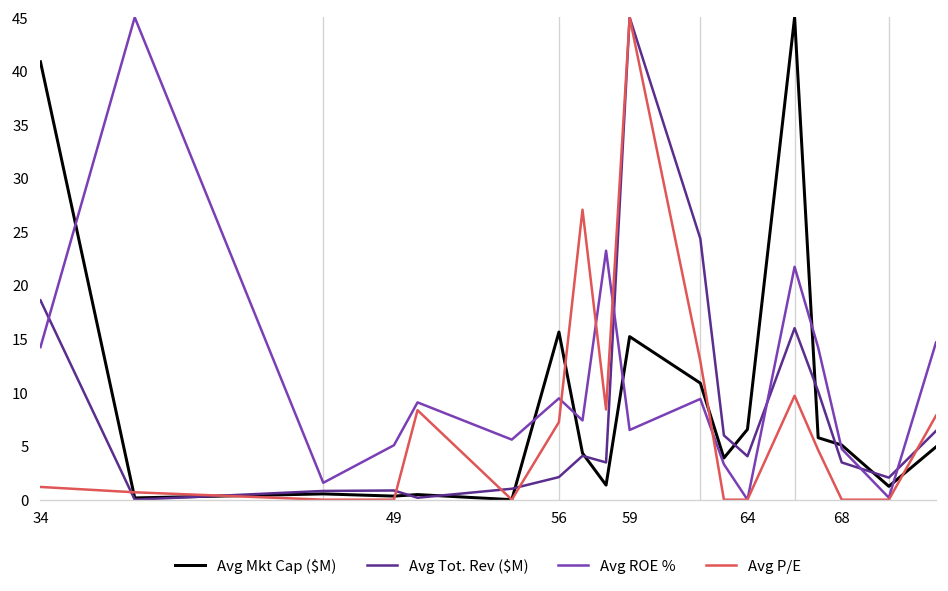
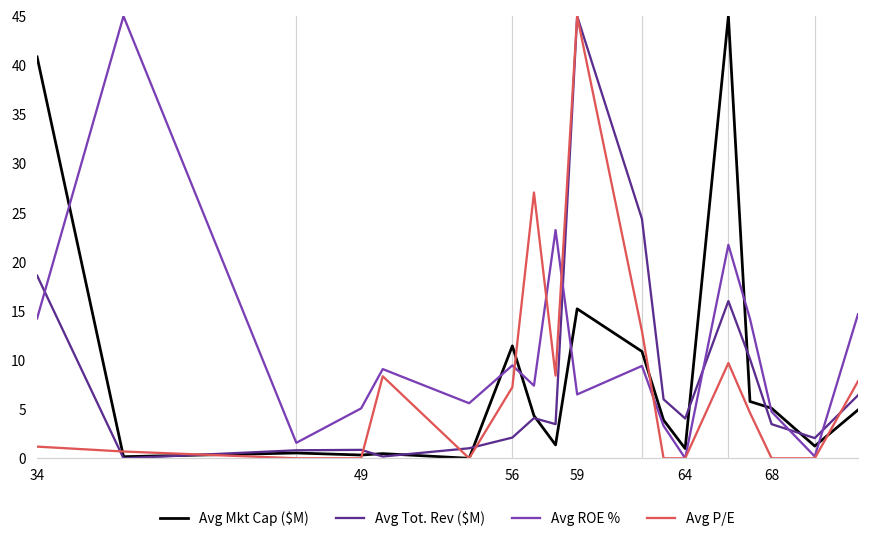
Avg Mkt Cap ($M), 56: 16 -> 11
Avg Mkt Cap ($M), 64: 7 -> 1
